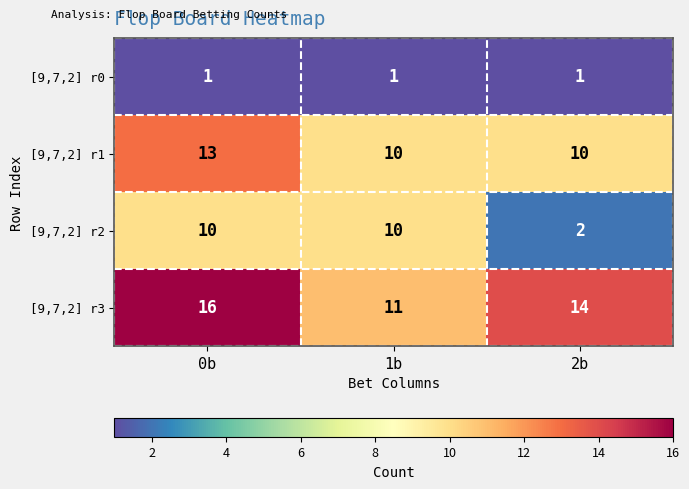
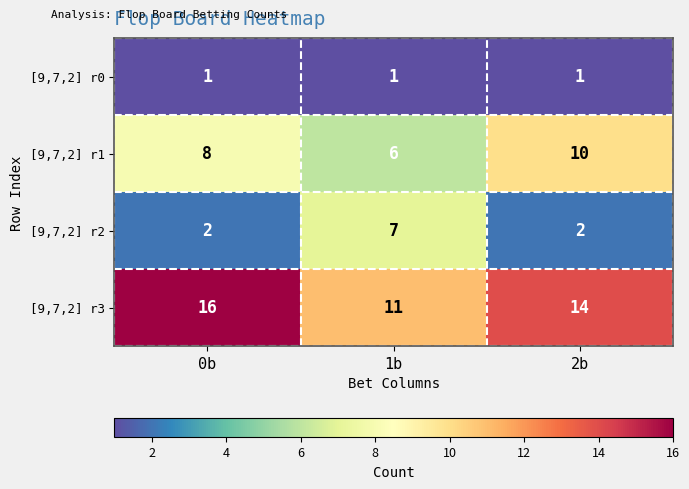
[9,7,2] r1, 0b: 13 -> 8
[9,7,2] r1, 1b: 10 -> 6
[9,7,2] r2, 0b: 10 -> 2
[9,7,2] r2, 1b: 10 -> 7
